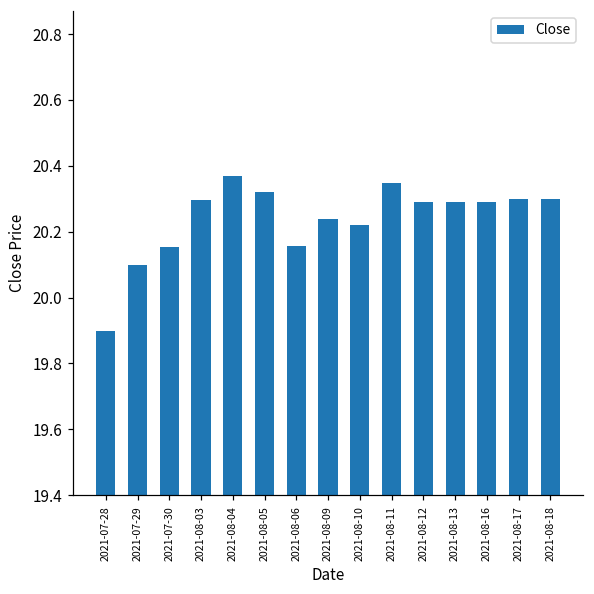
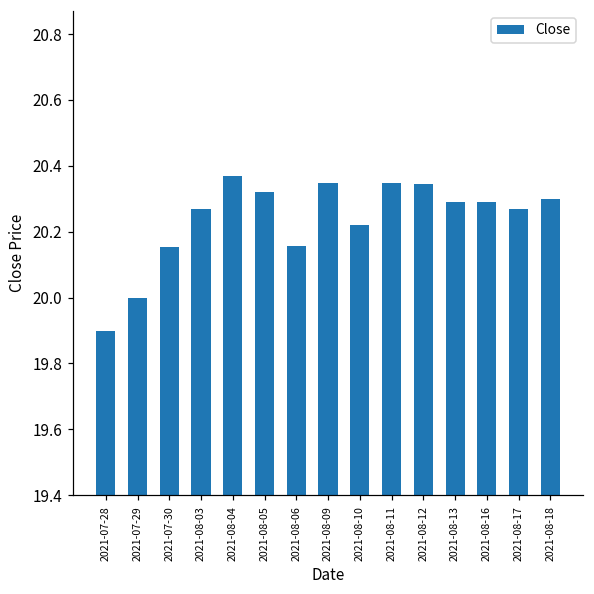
2021-07-29: 20.1 -> 20.0
2021-08-03: 20.30 -> 20.27
2021-08-09: 20.24 -> 20.35
2021-08-12: 20.29 -> 20.34
2021-08-17: 20.30 -> 20.27
